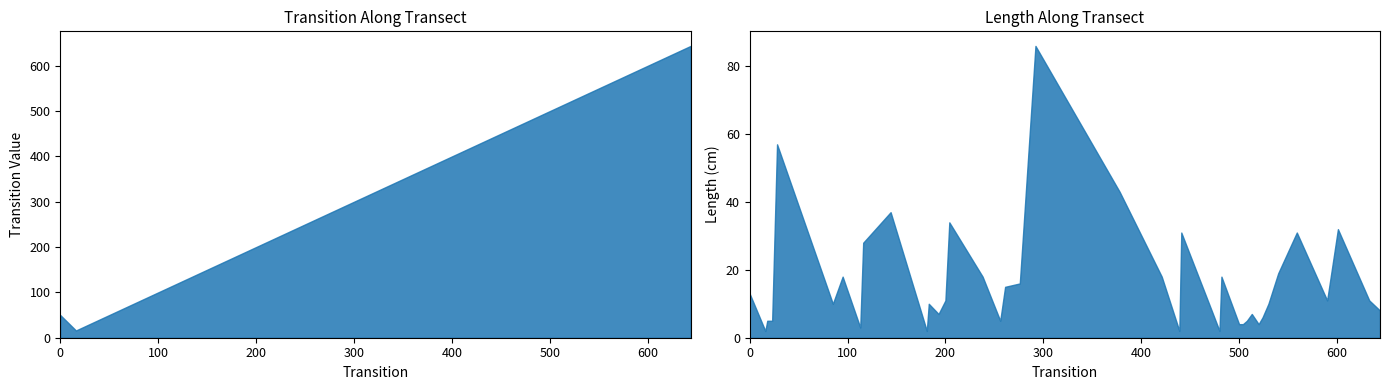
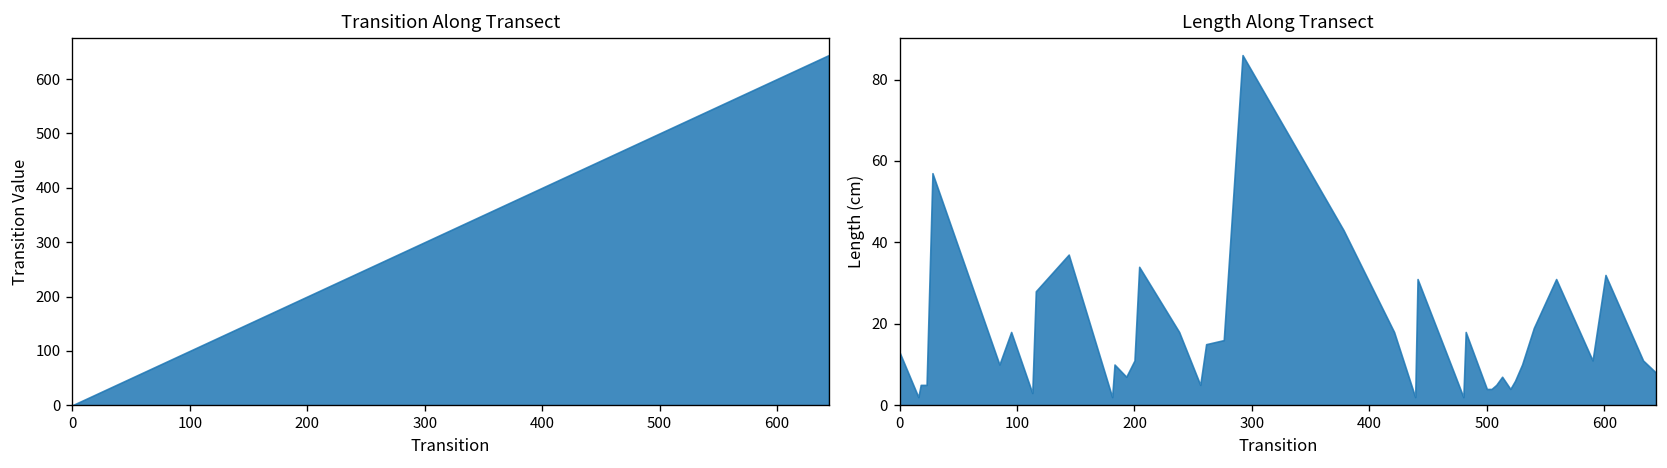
Transition Along Transect, 0: 50 -> 0
